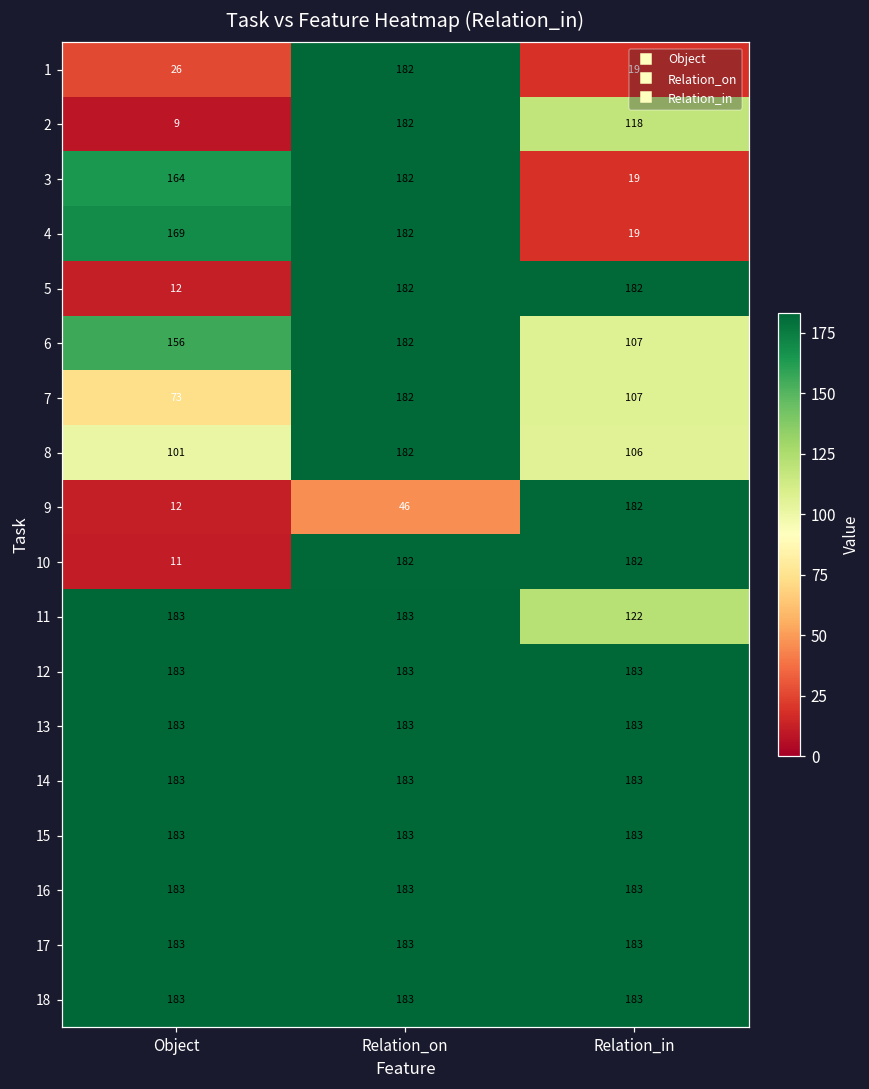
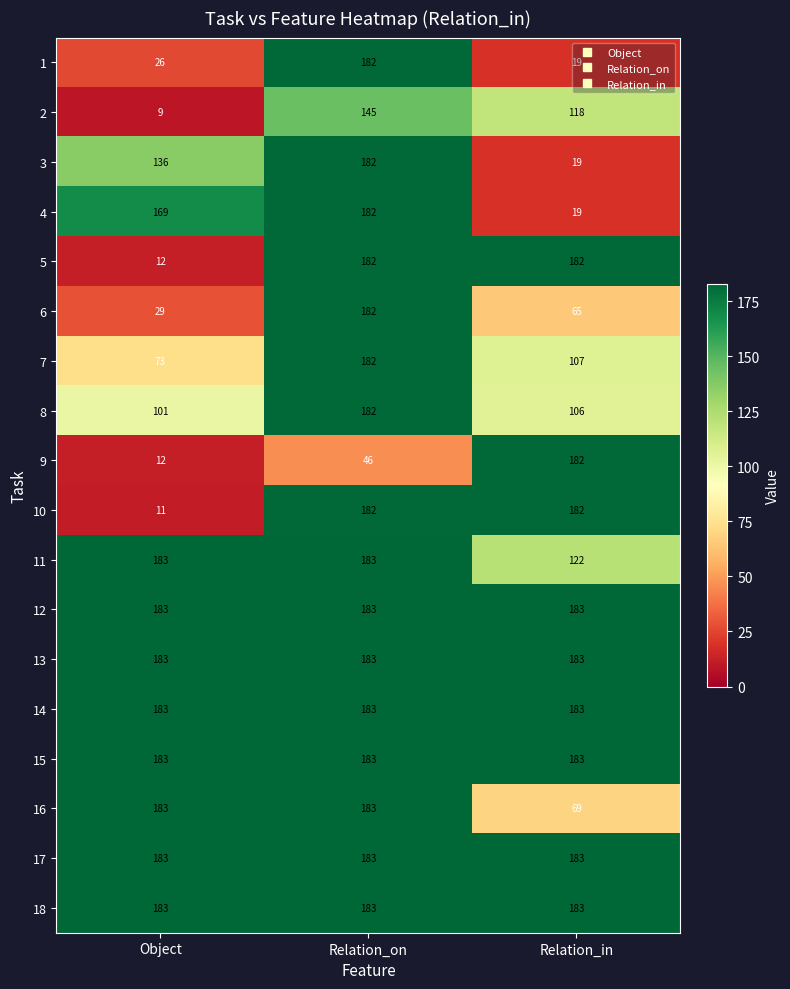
2, Relation_on: 182 -> 145
3, Object: 164 -> 136
6, Object: 156 -> 29
6, Relation_in: 107 -> 65
16, Relation_in: 183 -> 69
